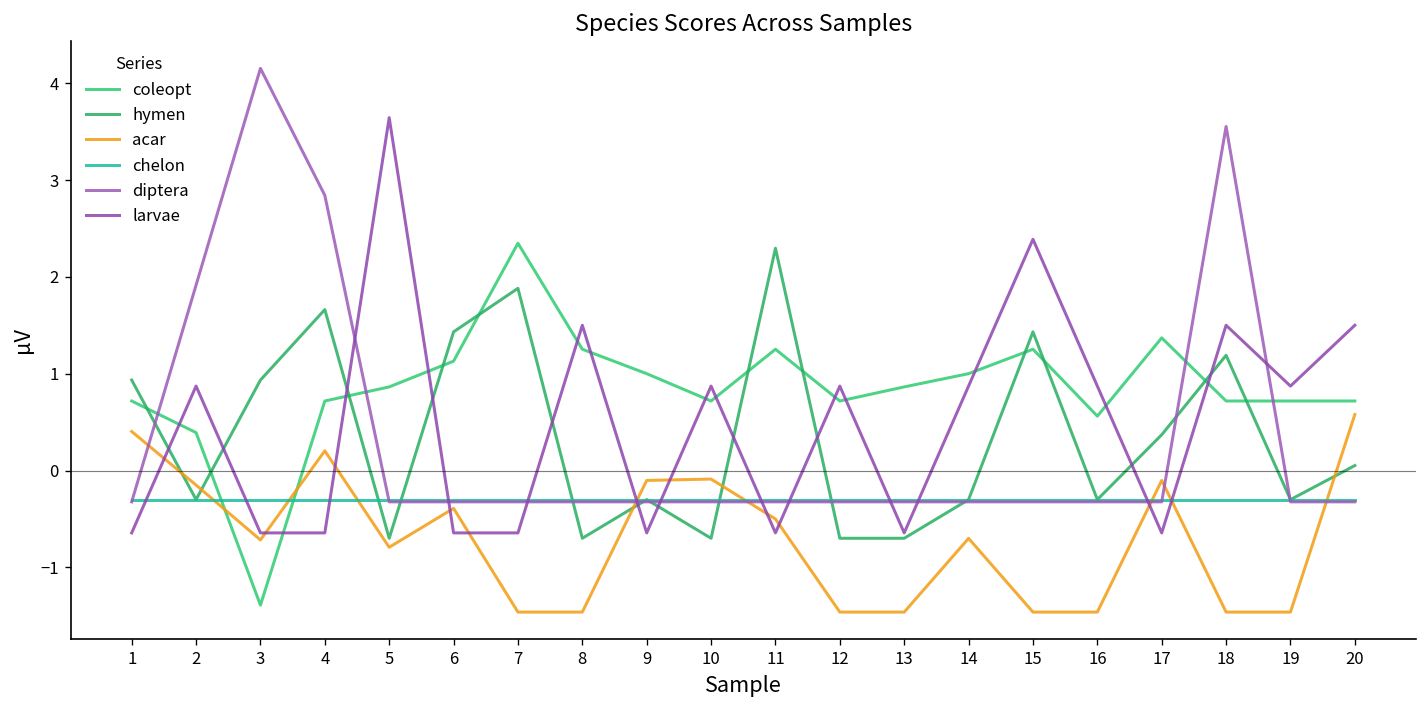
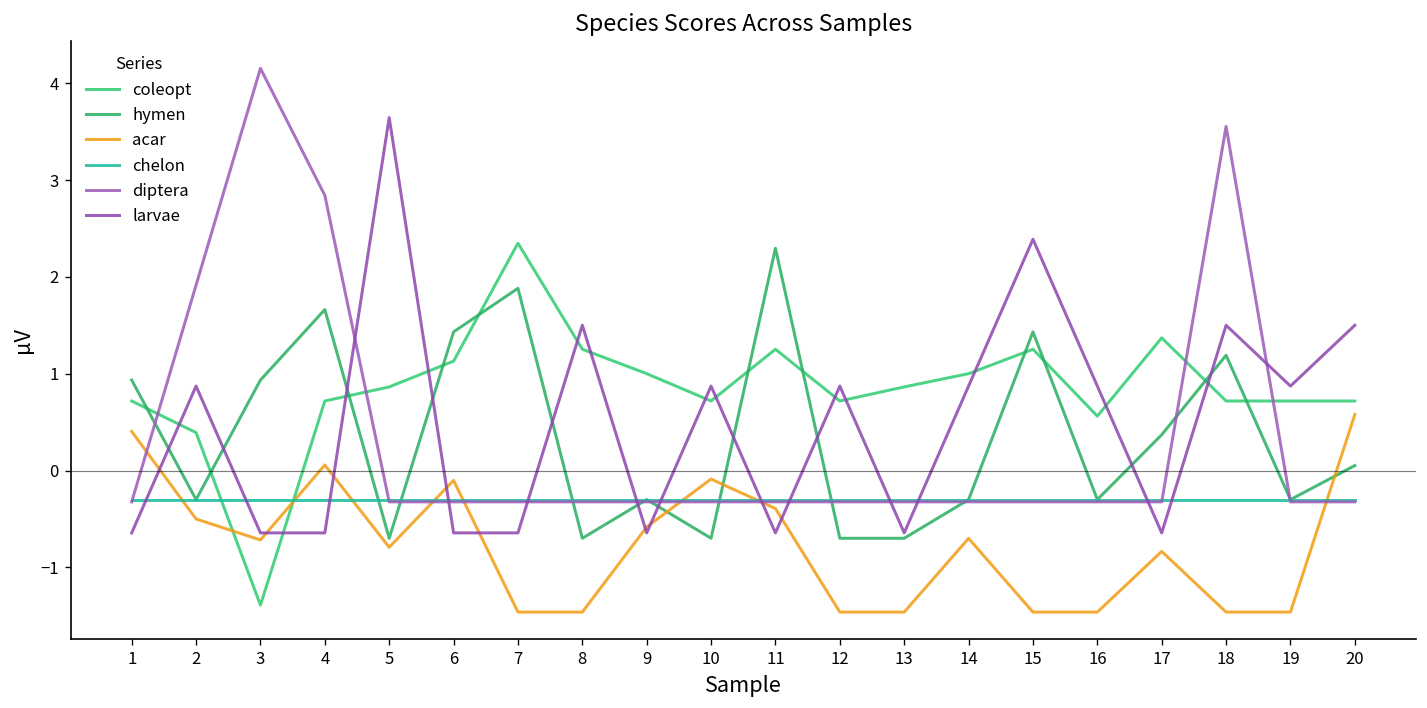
acar, 2: -0.2 -> -0.5
acar, 4: 0.2 -> 0.1
acar, 6: -0.4 -> -0.1
acar, 9: -0.1 -> -0.6
acar, 11: -0.5 -> -0.4
acar, 17: -0.1 -> -0.8
